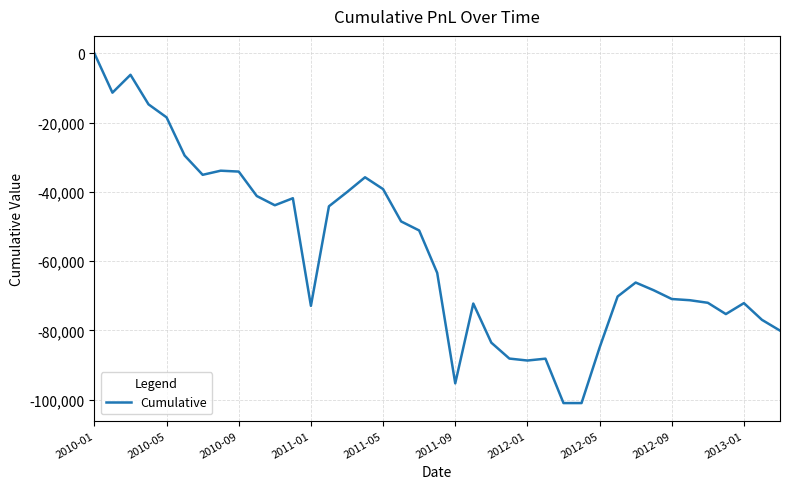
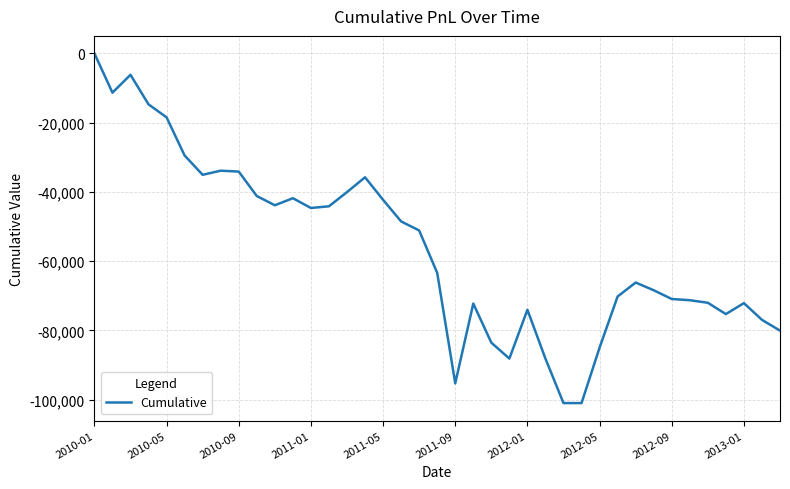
2011-01: -73,000 -> -45,000
2011-05: -39,000 -> -42,000
2012-01: -89,000 -> -74,000
